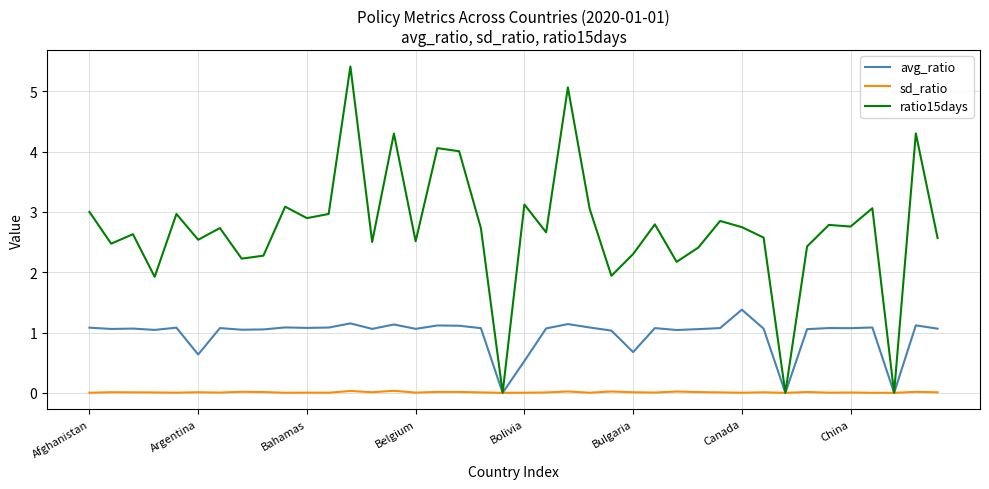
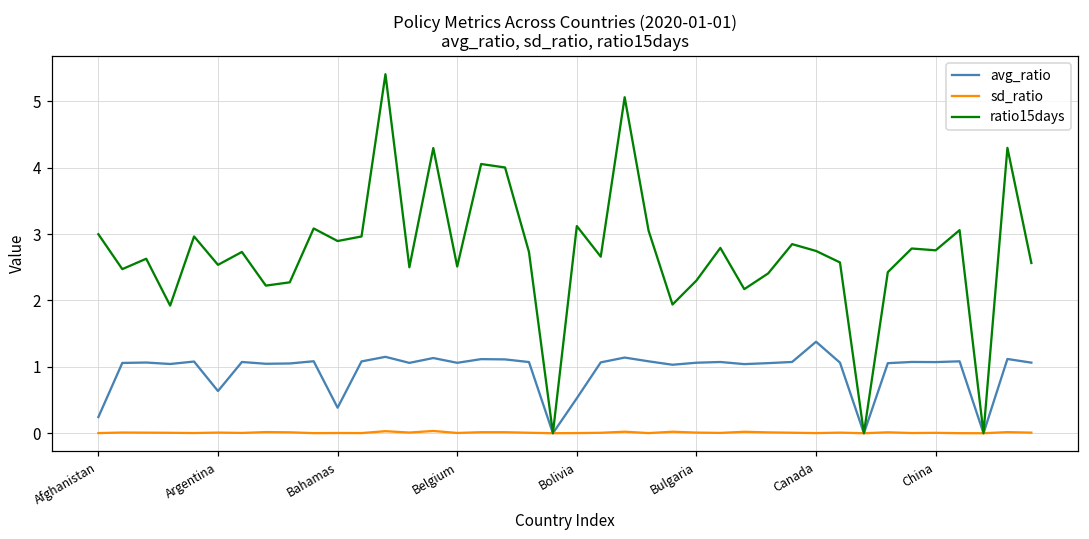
avg_ratio, Afghanistan: 1.1 -> 0.2
avg_ratio, Bahamas: 1.1 -> 0.4
avg_ratio, Bulgaria: 0.7 -> 1.1
